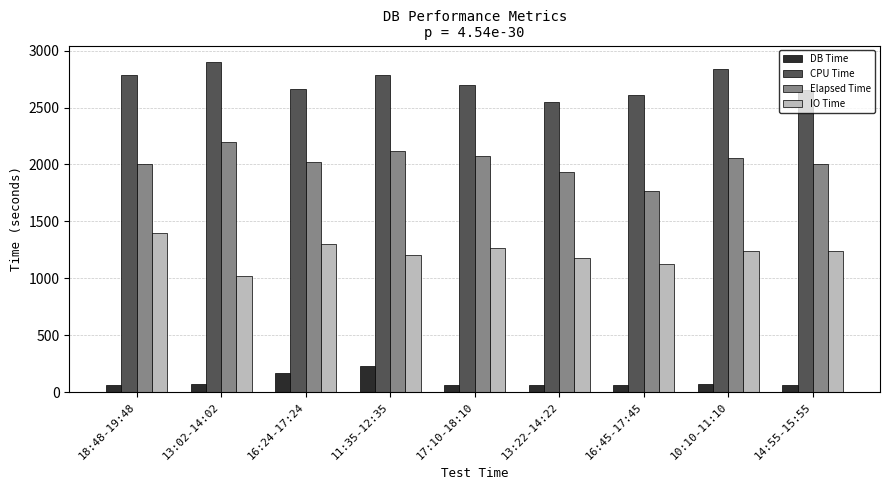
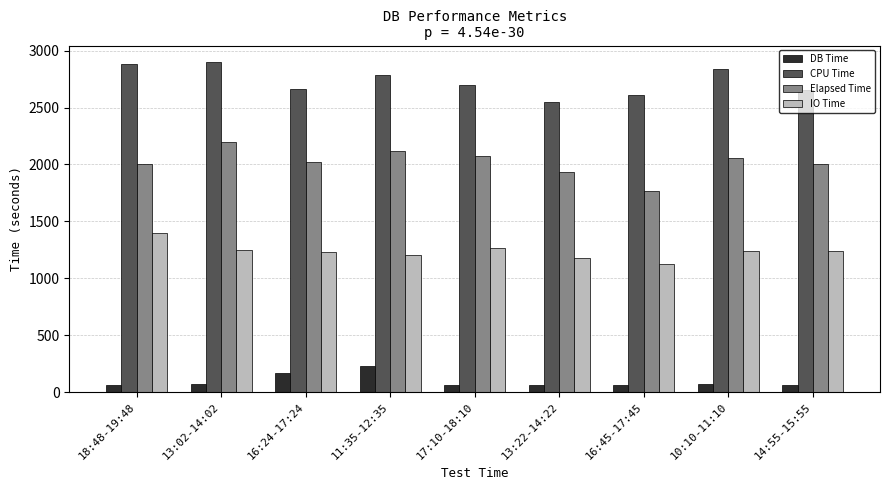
CPU Time, 18:48-19:48: 2780 -> 2890
IO Time, 13:02-14:02: 1020 -> 1240
IO Time, 16:24-17:24: 1310 -> 1230
